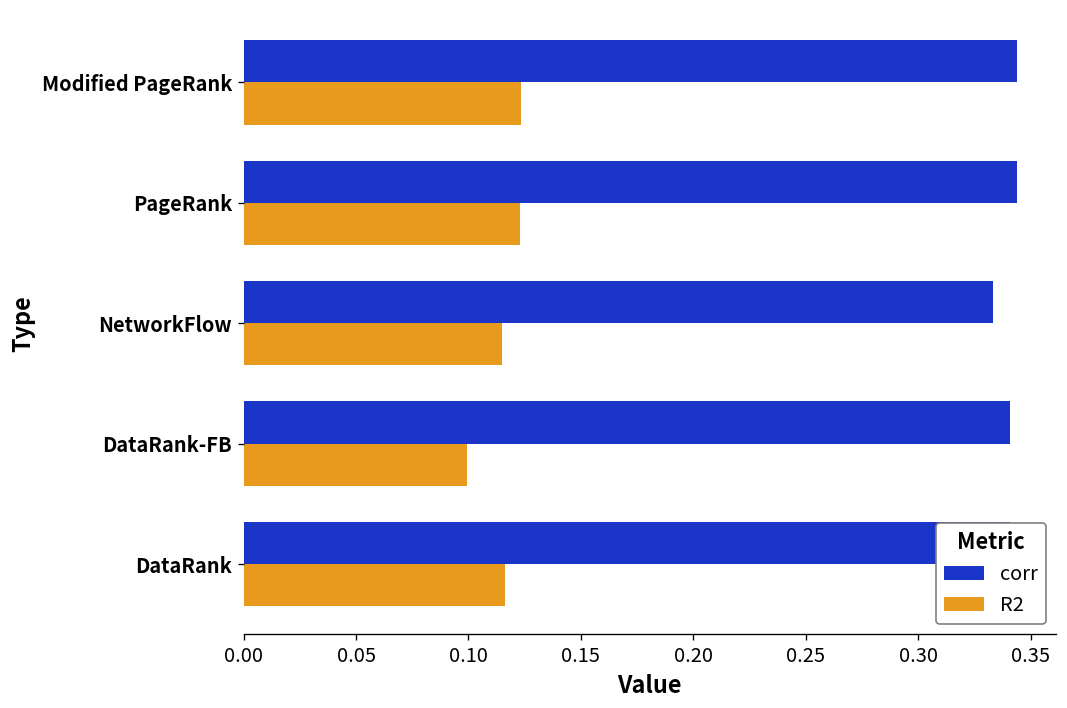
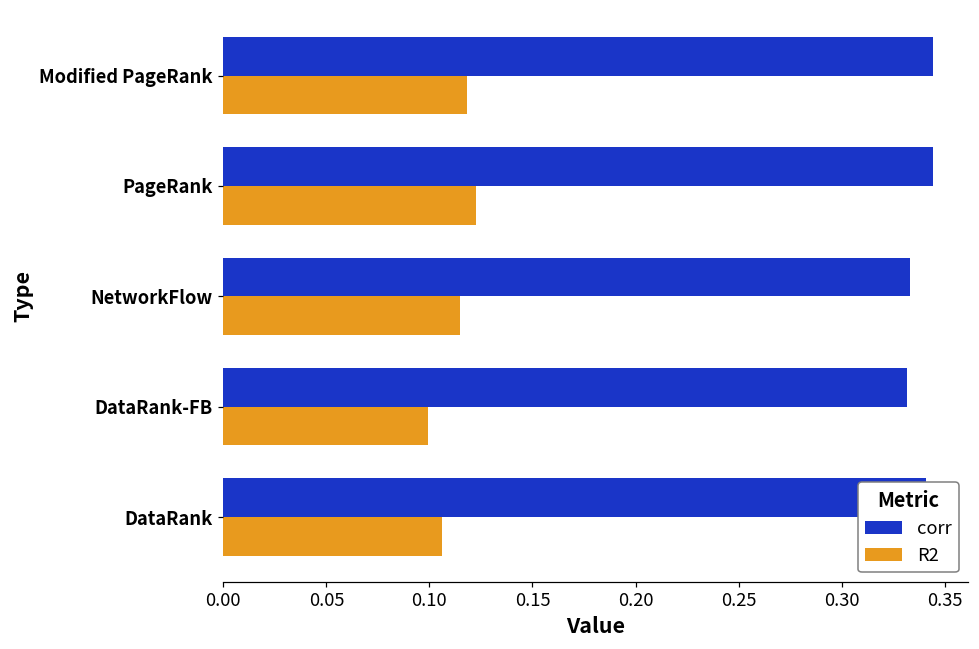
R2, Modified PageRank: 0.123 -> 0.118
corr, DataRank-FB: 0.341 -> 0.332
R2, DataRank: 0.116 -> 0.106
